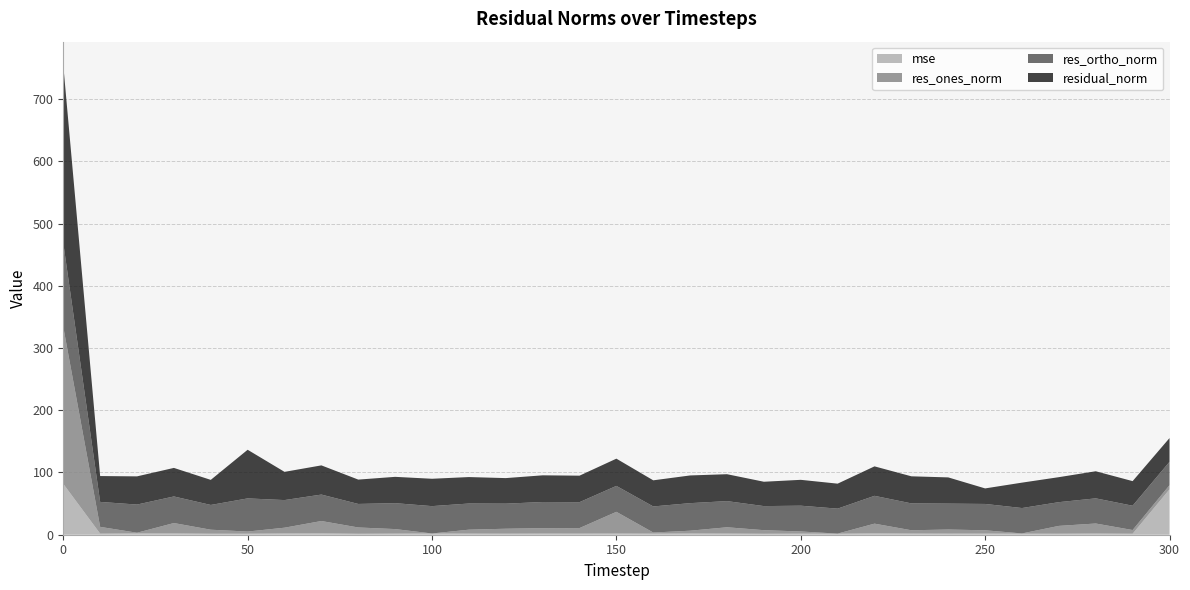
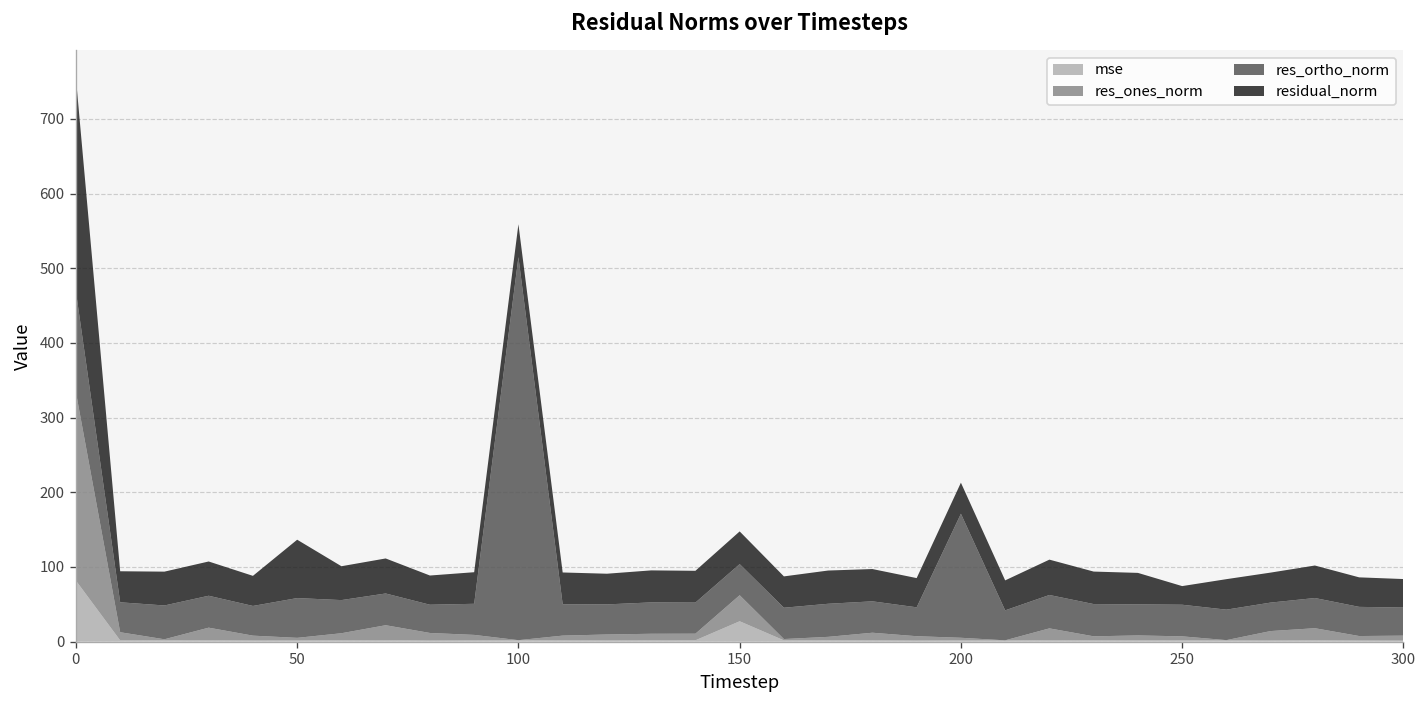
res_ortho_norm, 100: 40 -> 510
mse, 150: 0 -> 30
res_ortho_norm, 200: 40 -> 170
mse, 300: 70 -> 0
